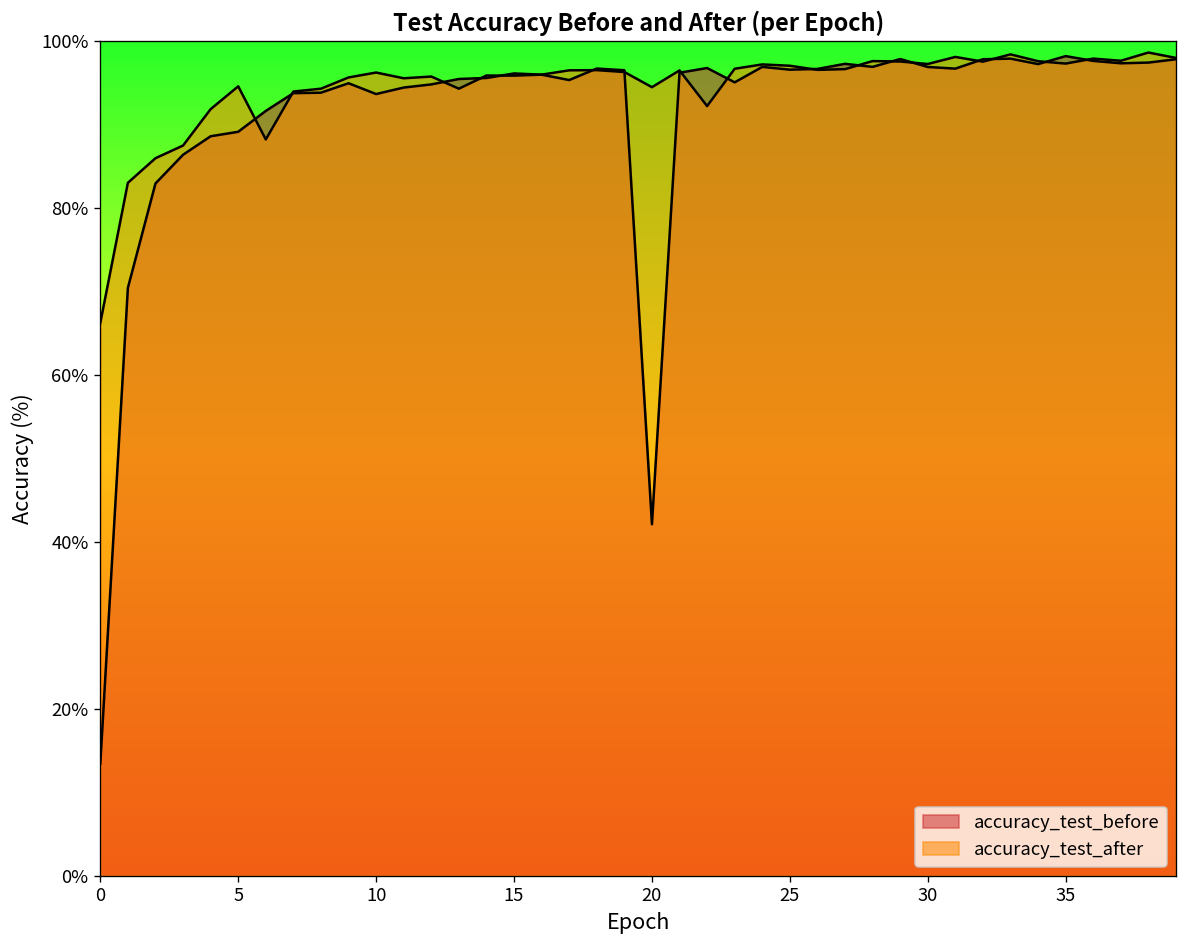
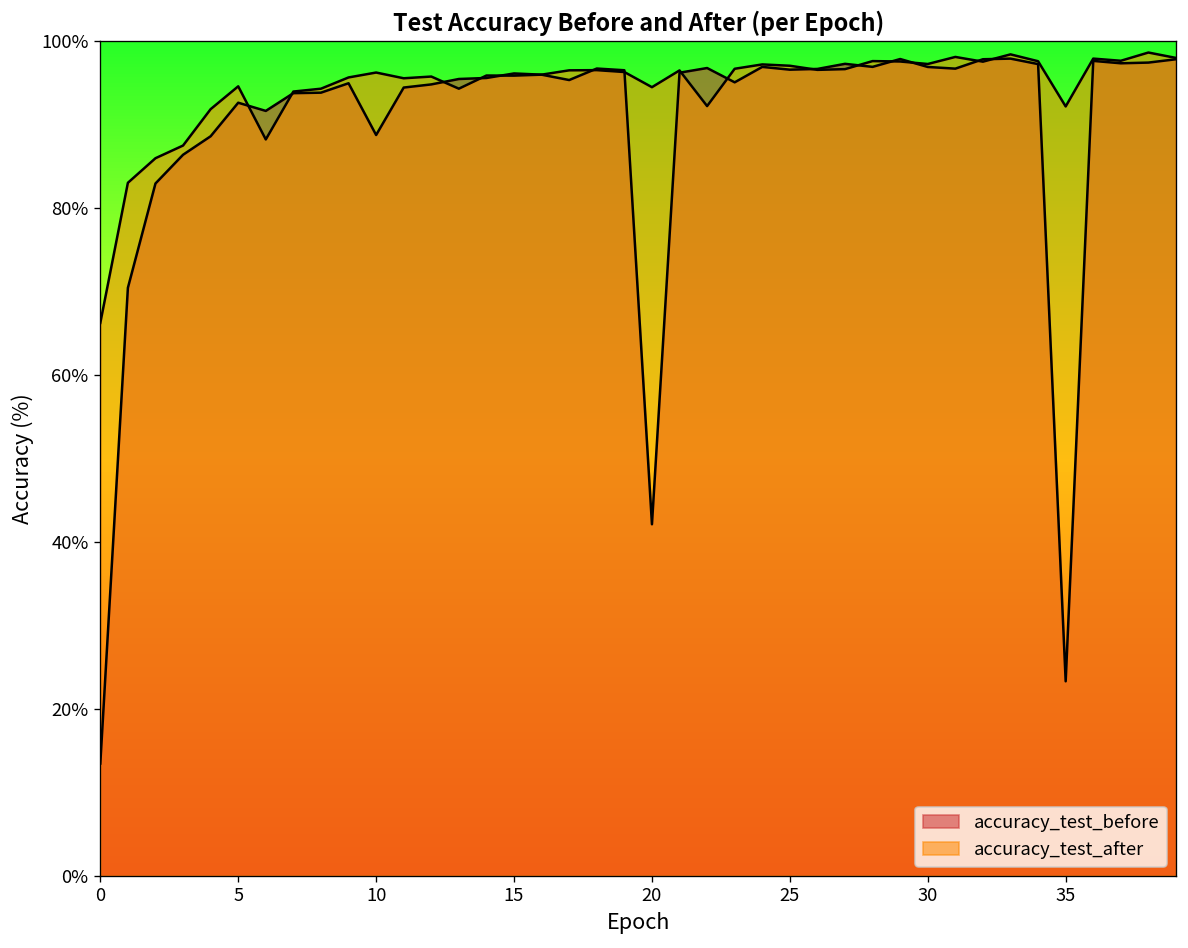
accuracy_test_before, 5: 89% -> 93%
accuracy_test_before, 10: 94% -> 89%
accuracy_test_before, 35: 98% -> 23%
accuracy_test_after, 35: 97% -> 92%
